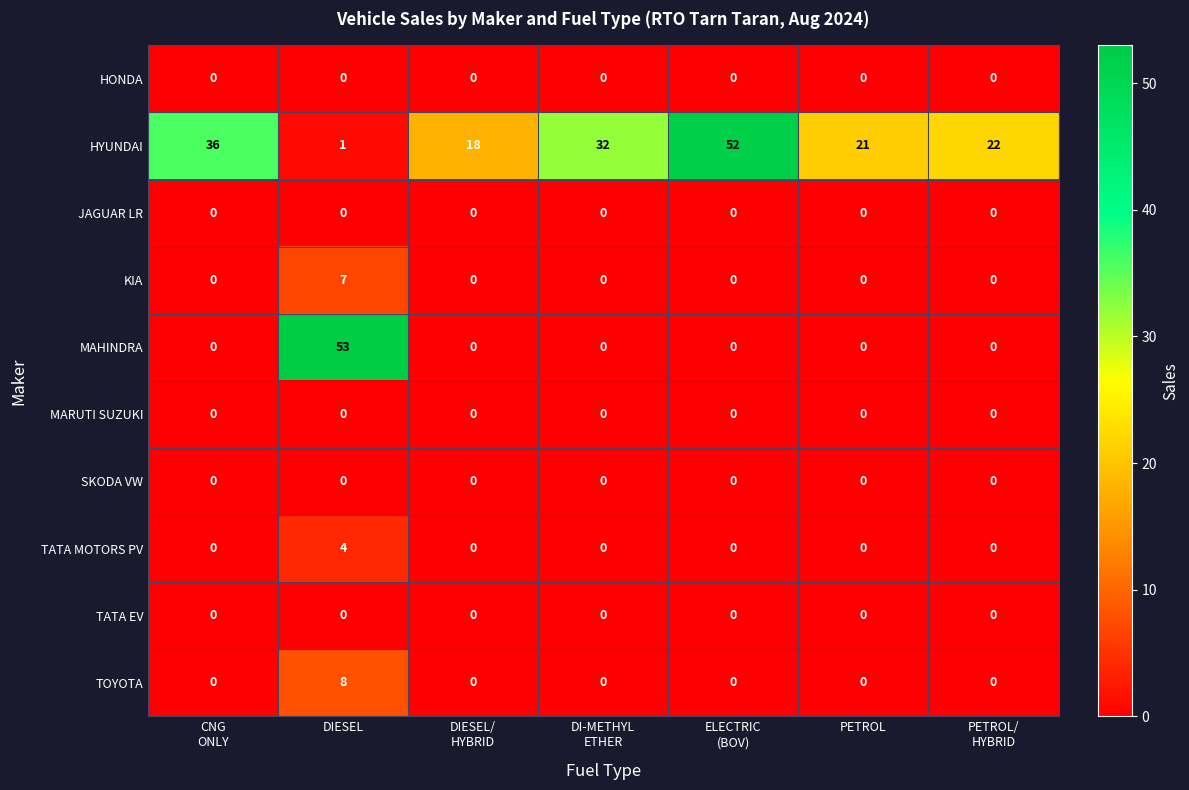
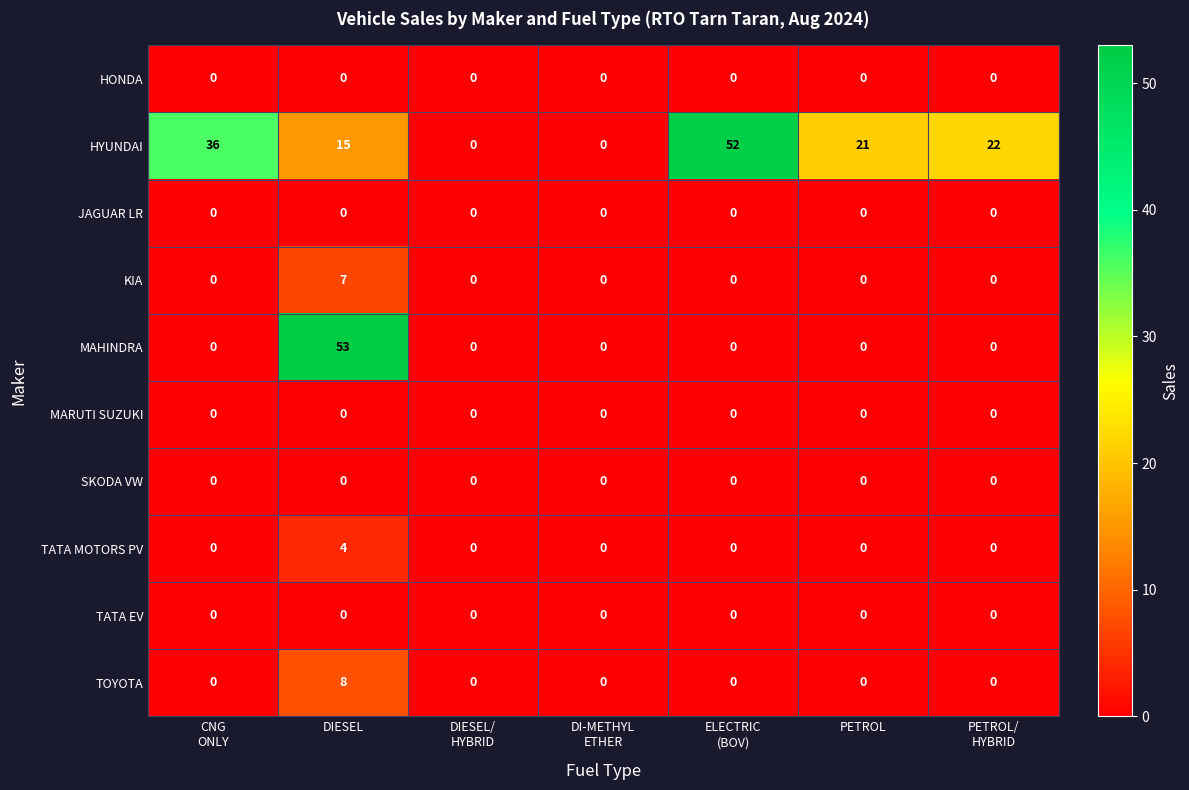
HYUNDAI, DIESEL: 1 -> 15
HYUNDAI, DIESEL/ HYBRID: 18 -> 0
HYUNDAI, DI-METHYL ETHER: 32 -> 0
